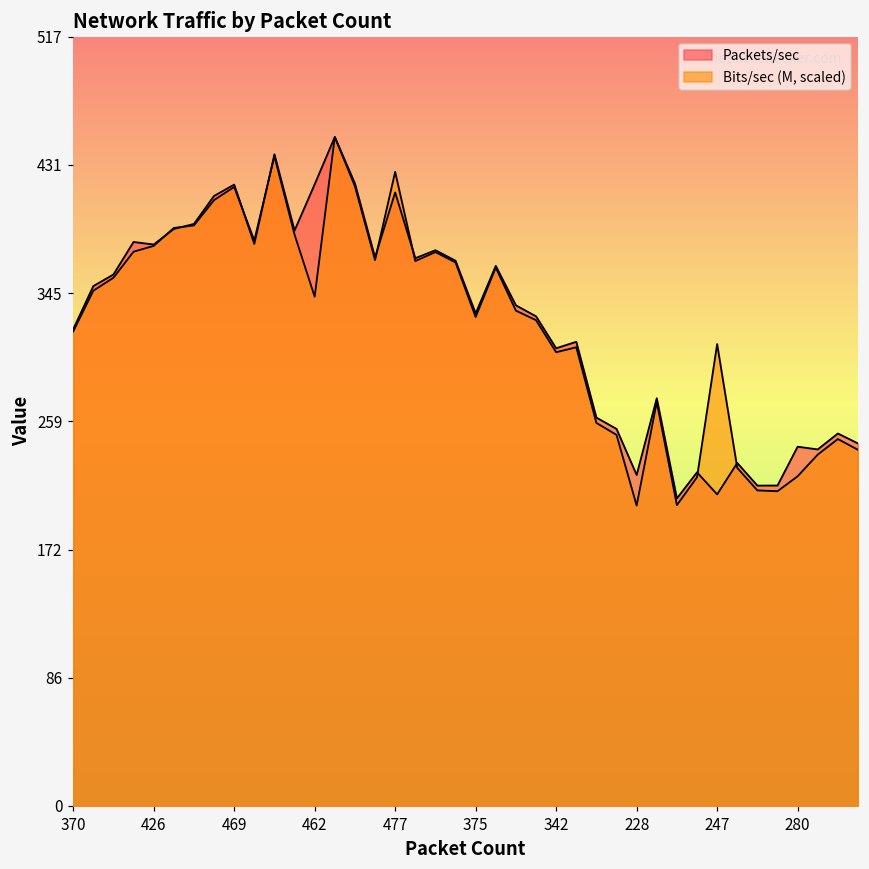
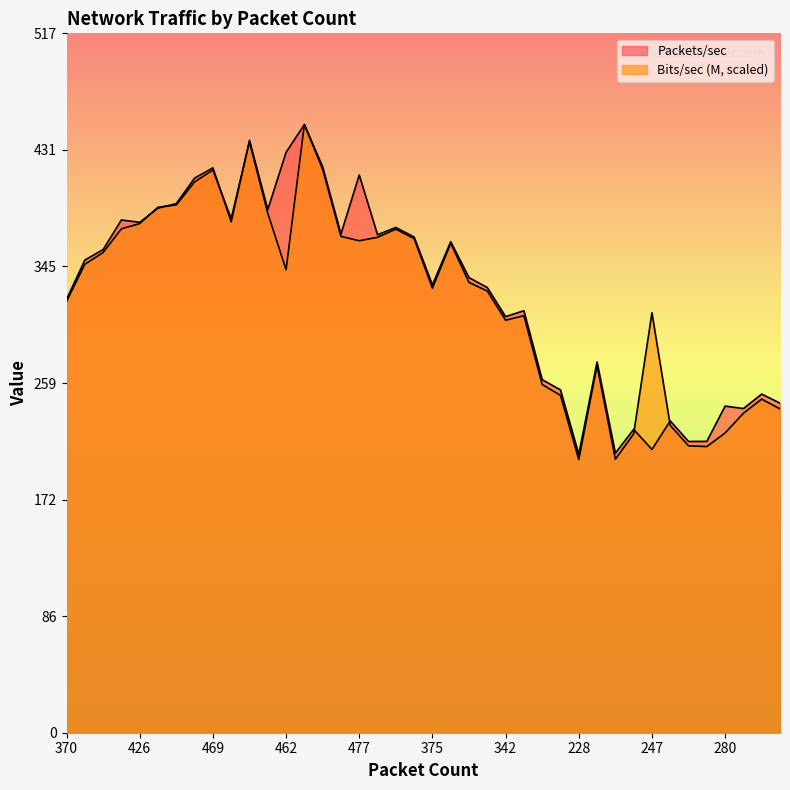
Packets/sec, 462: 418 -> 429
Bits/sec (M, scaled), 477: 426 -> 364
Packets/sec, 228: 223 -> 206
